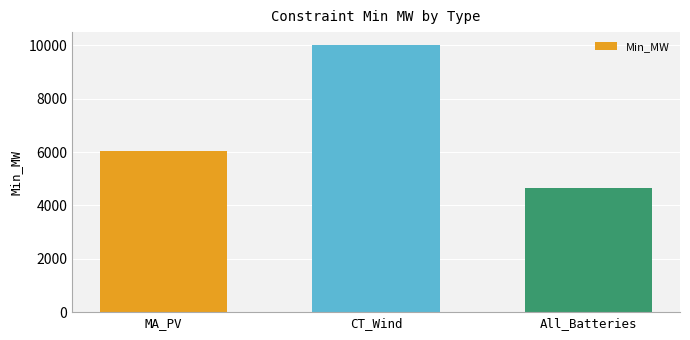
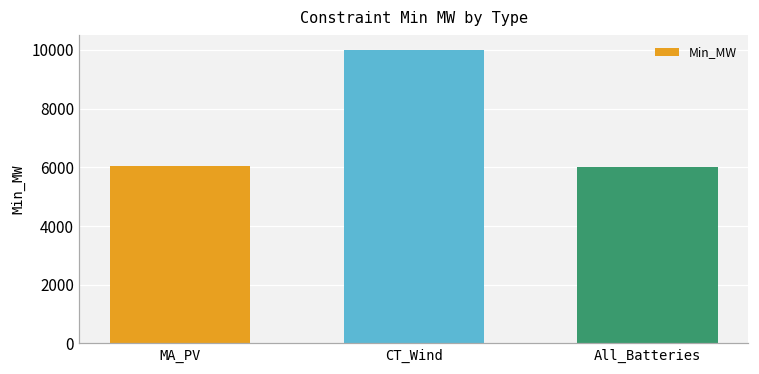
All_Batteries: 4700 -> 6000
